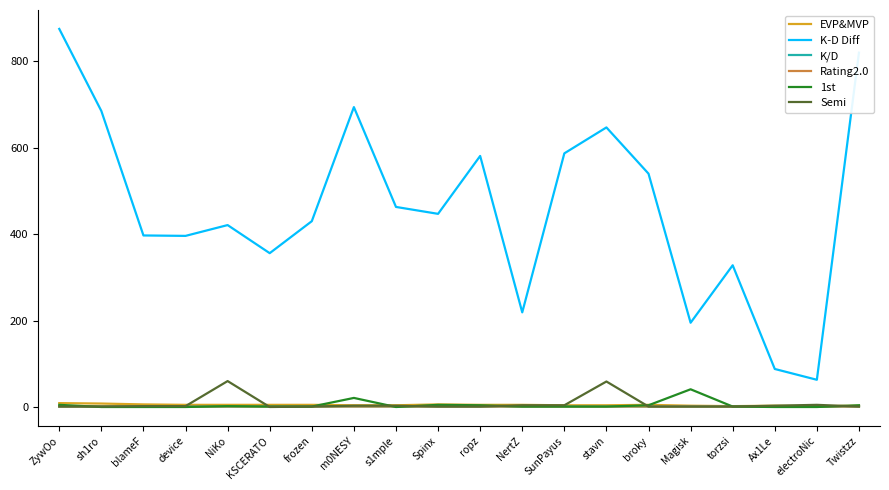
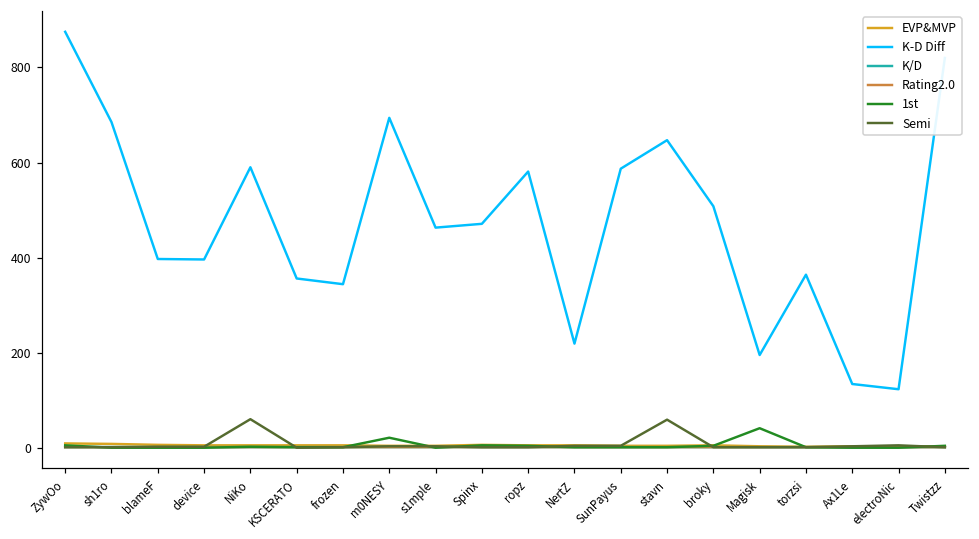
K-D Diff, NiKo: 420 -> 590
K-D Diff, frozen: 430 -> 340
K-D Diff, Spinx: 450 -> 470
K-D Diff, broky: 540 -> 510
K-D Diff, torzsi: 330 -> 360
K-D Diff, Ax1Le: 90 -> 130
K-D Diff, electroNic: 60 -> 120
